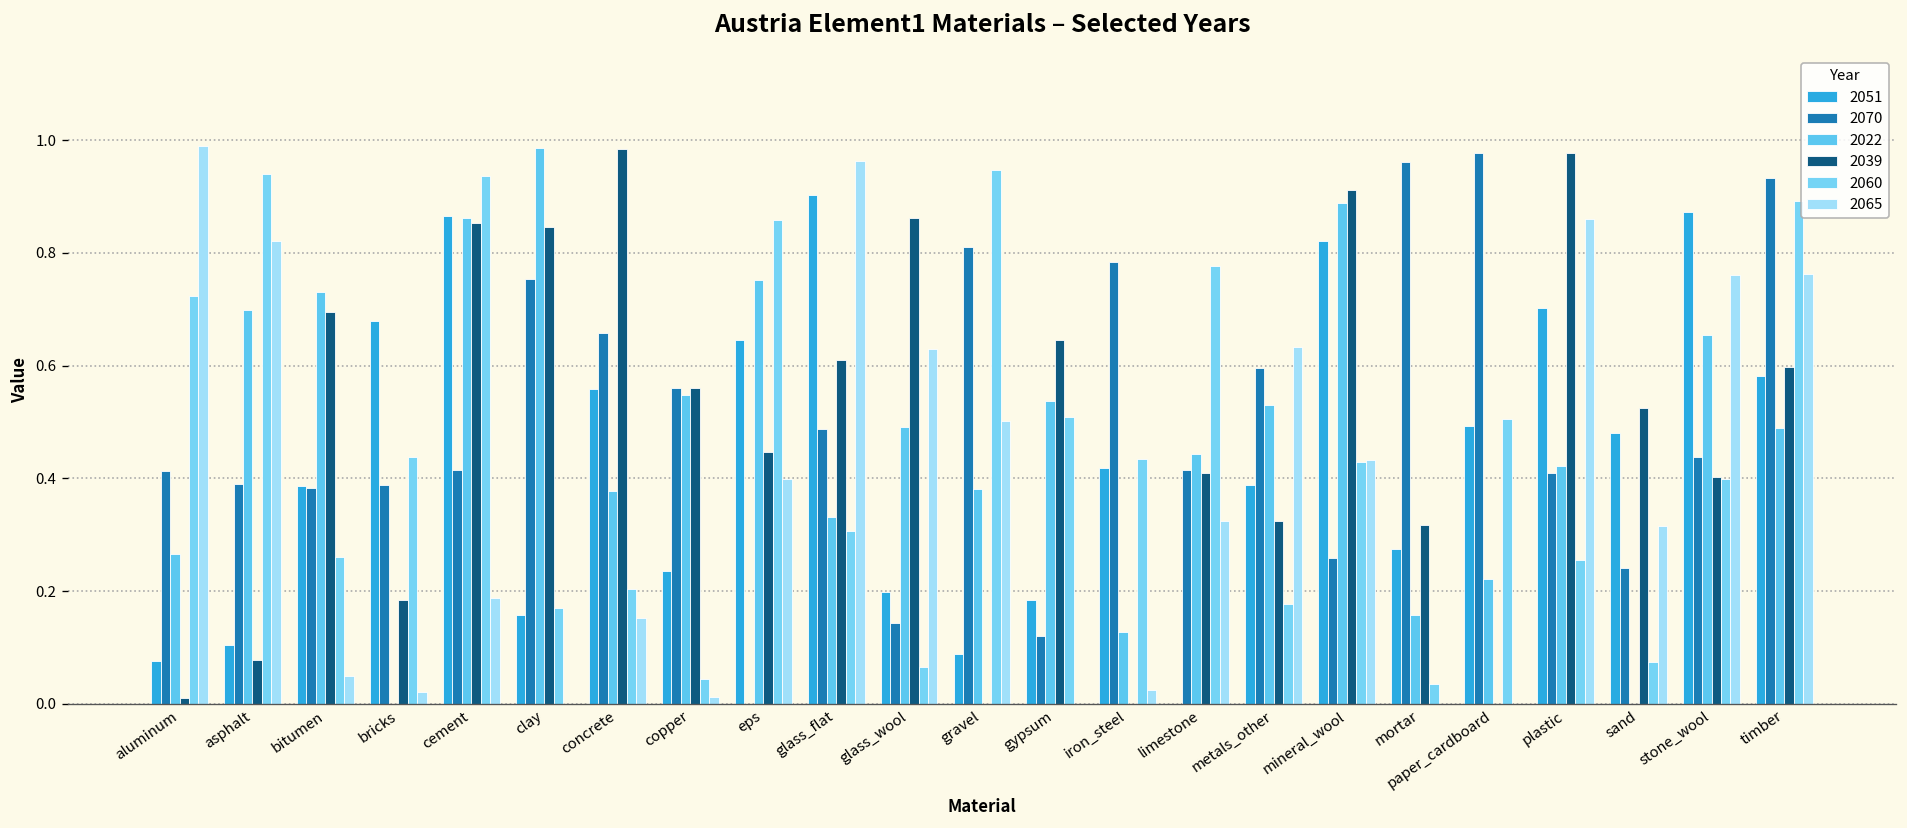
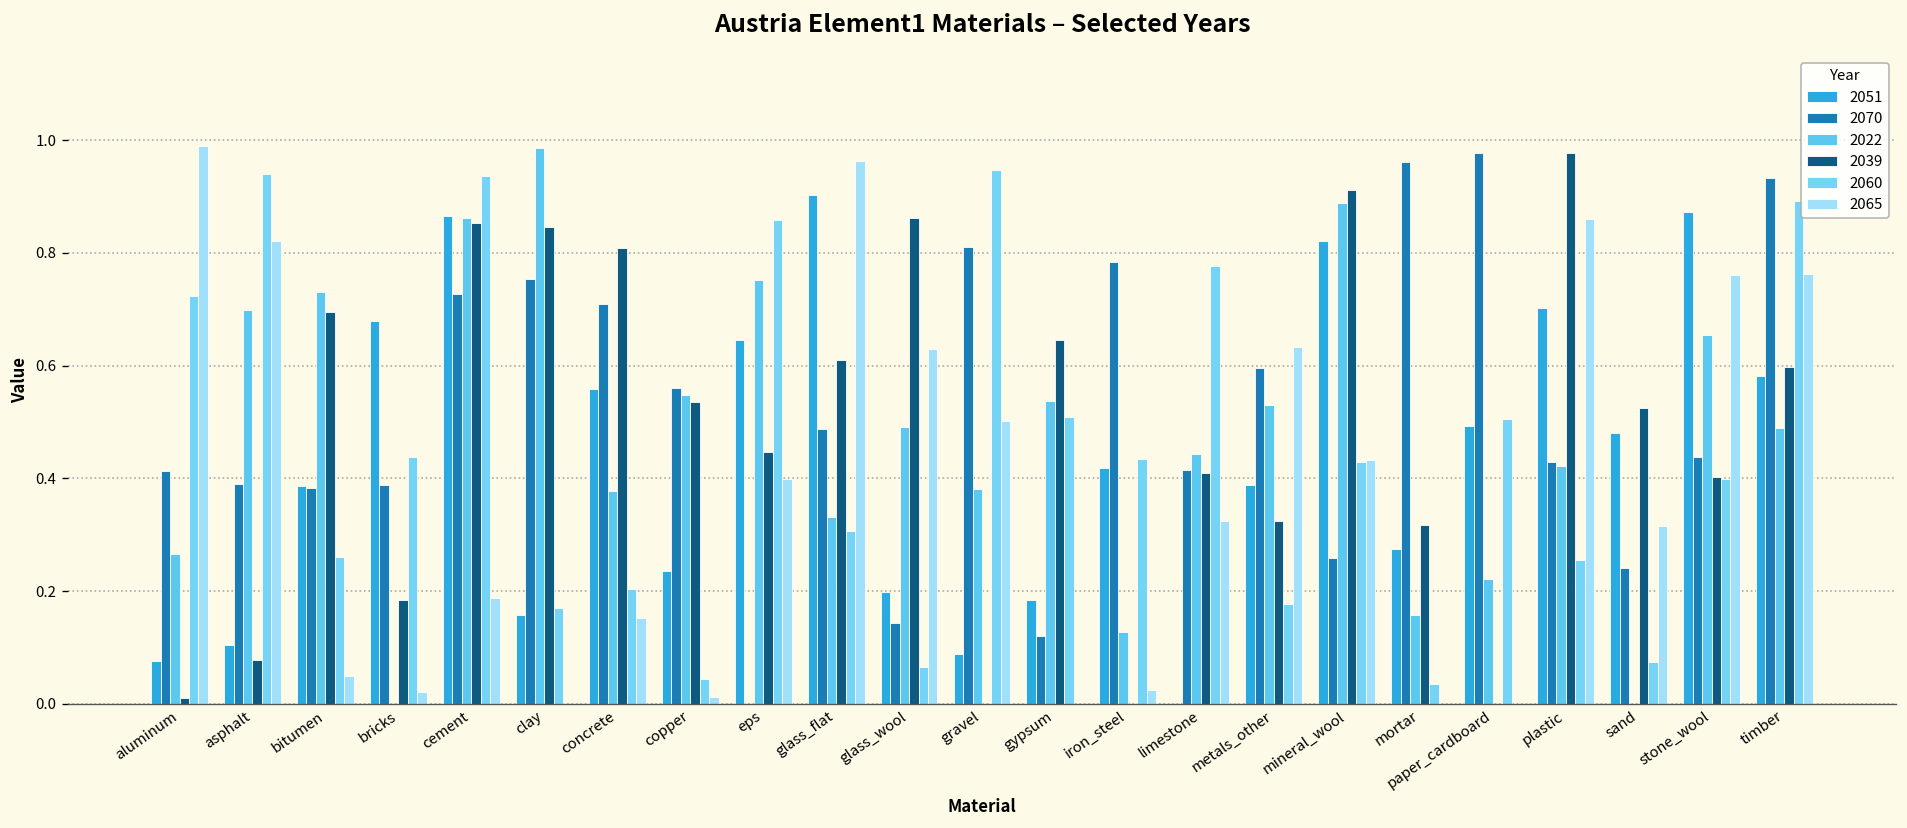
2070, cement: 0.42 -> 0.73
2070, concrete: 0.66 -> 0.71
2039, concrete: 0.99 -> 0.81
2039, copper: 0.56 -> 0.54
2070, plastic: 0.41 -> 0.43
